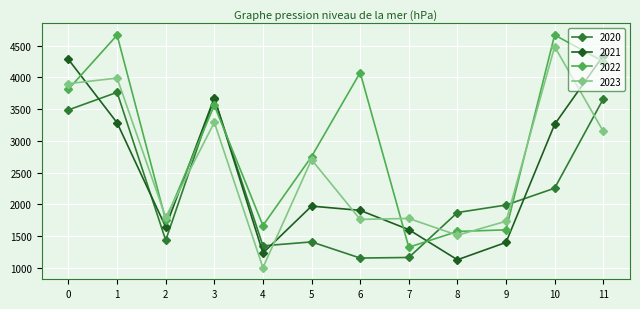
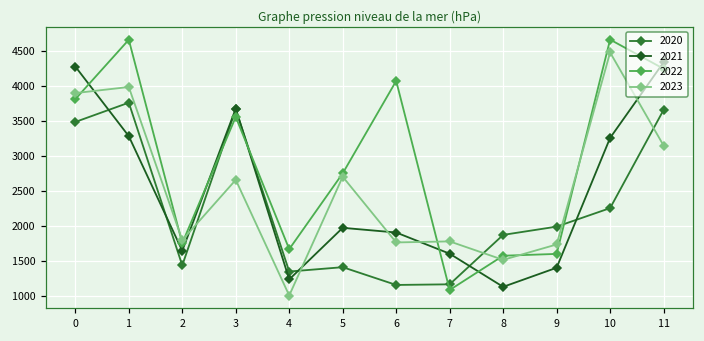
2023, 3: 3300 -> 2700
2022, 7: 1300 -> 1100
